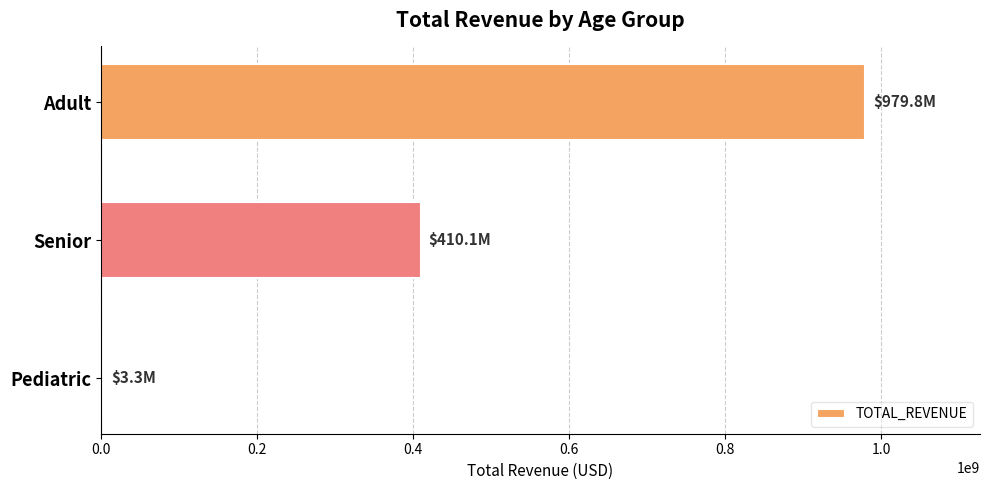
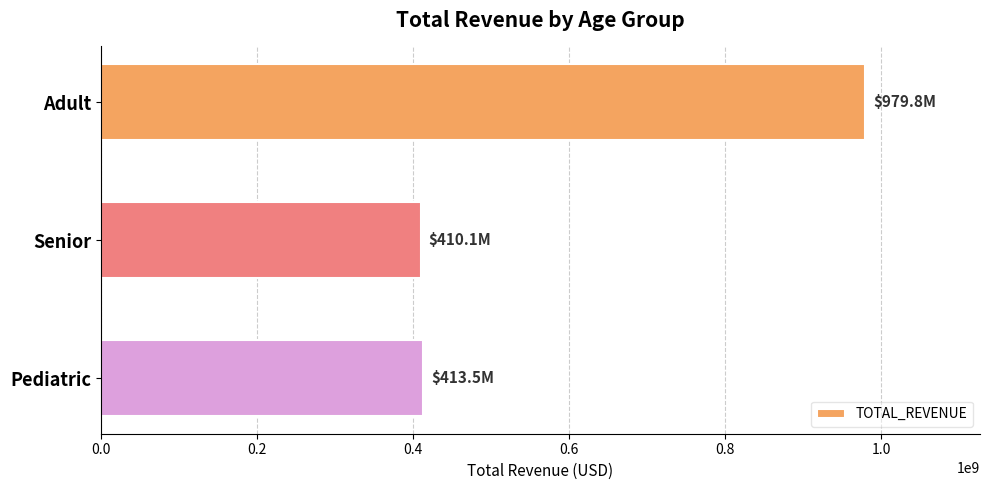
Pediatric: $3.3M -> $413.5M
